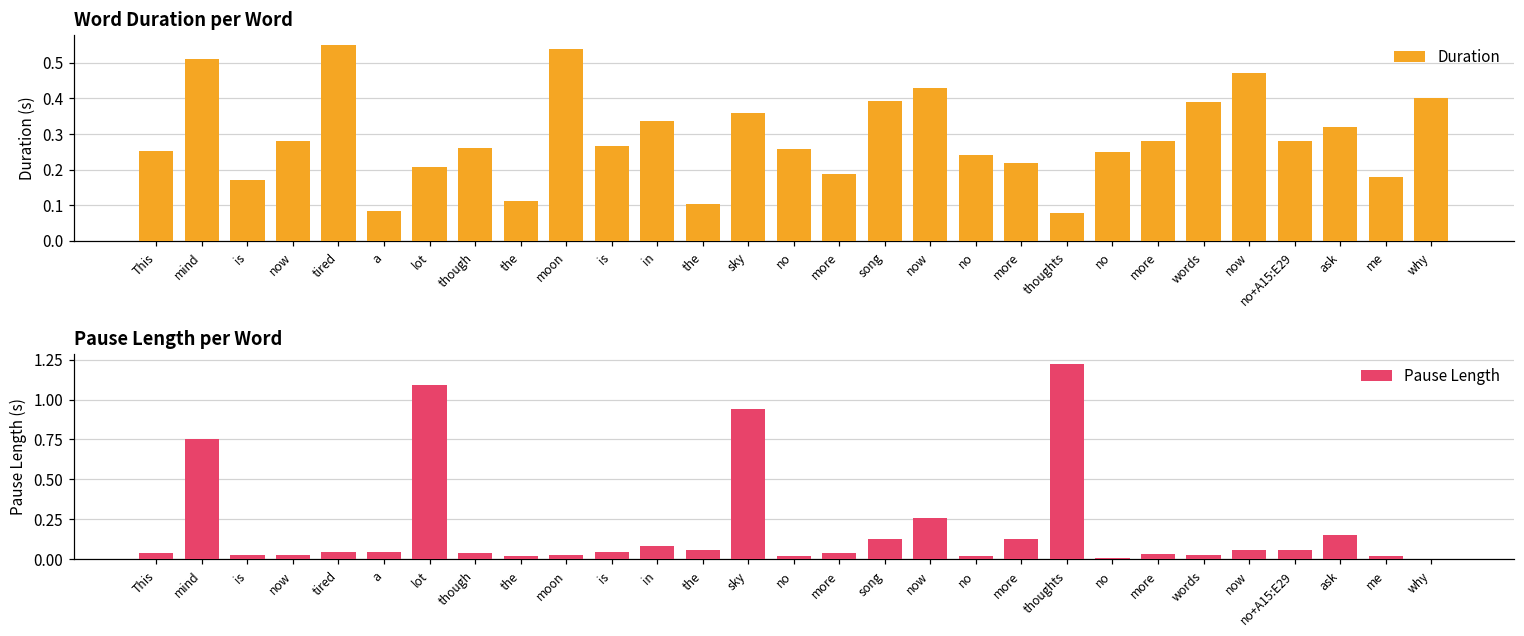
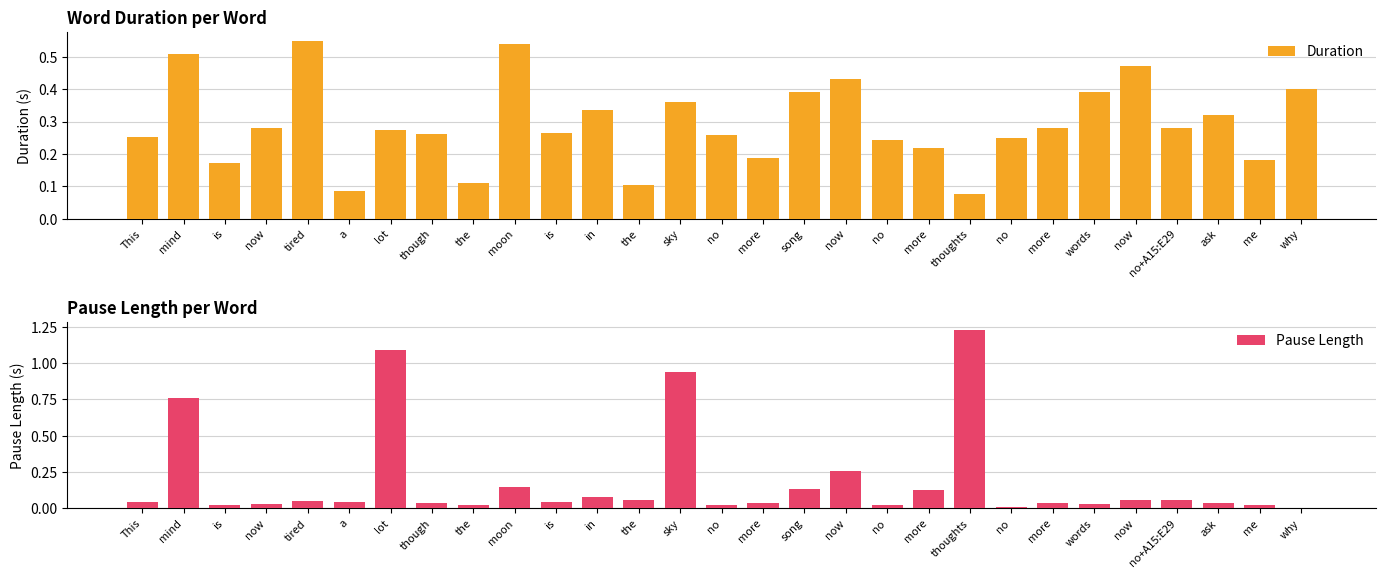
Word Duration per Word, lot: 0.21 -> 0.27
Pause Length per Word, moon: 0.03 -> 0.15
Pause Length per Word, ask: 0.15 -> 0.04
